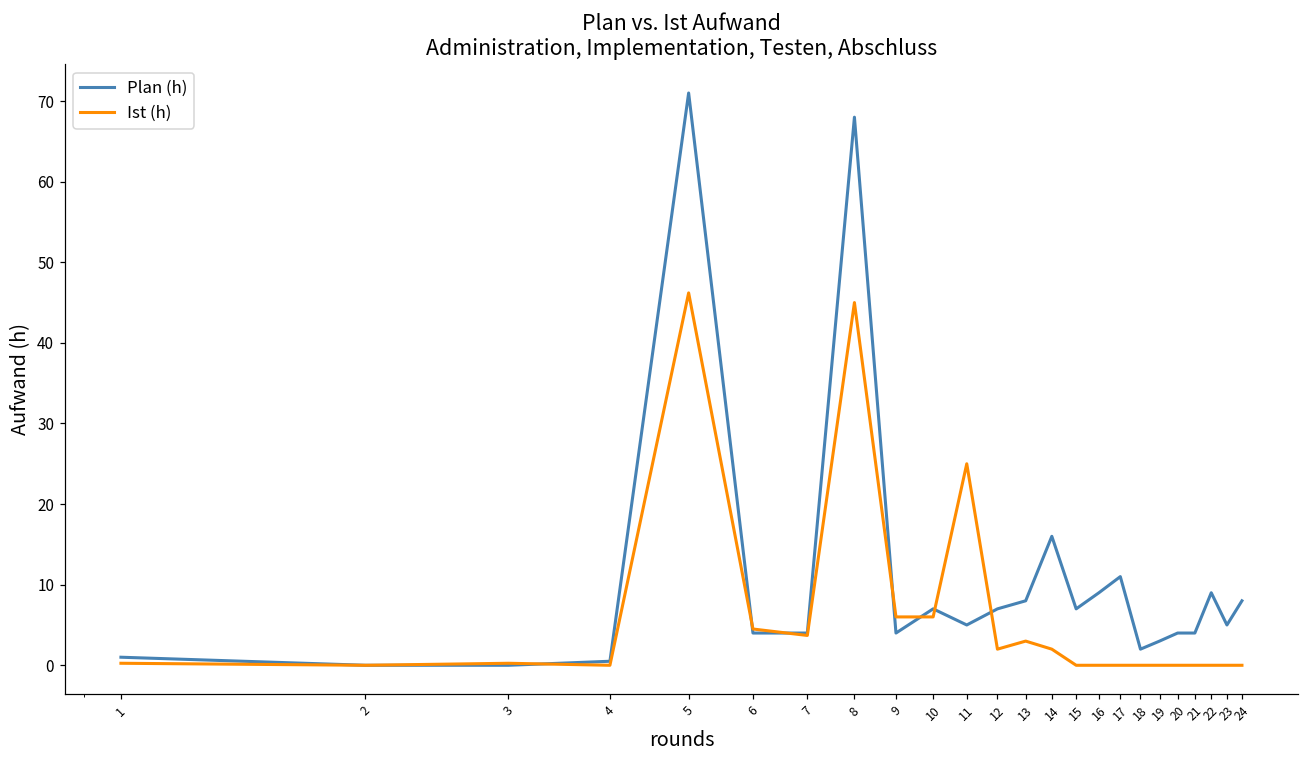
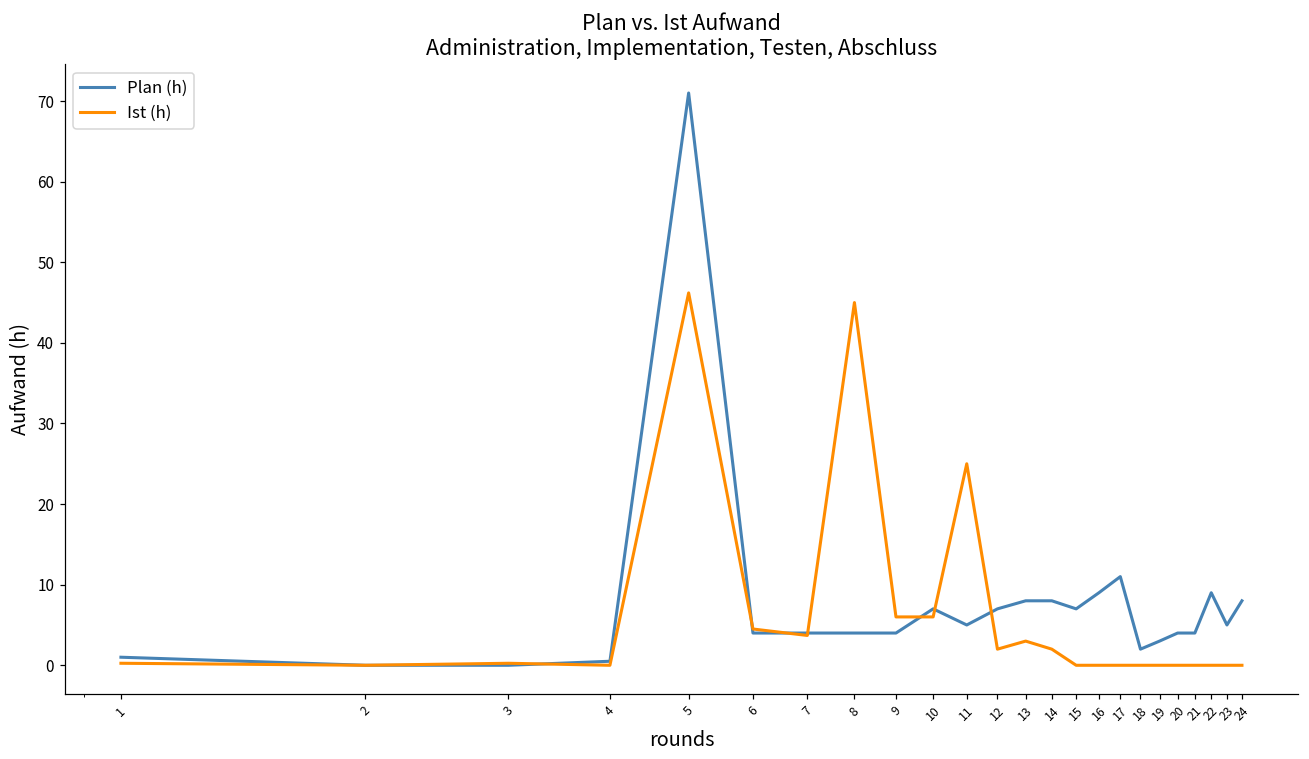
Plan (h), 8: 68 -> 4
Plan (h), 14: 16 -> 8
